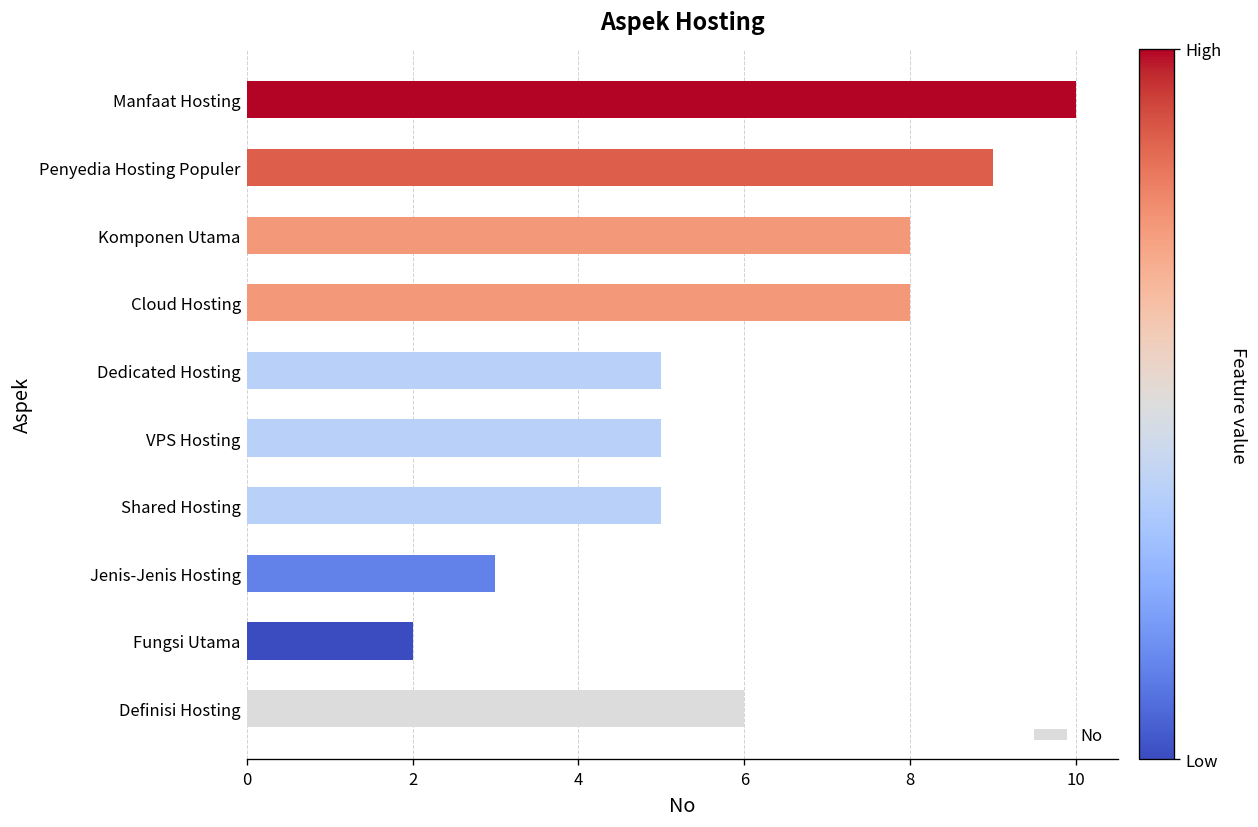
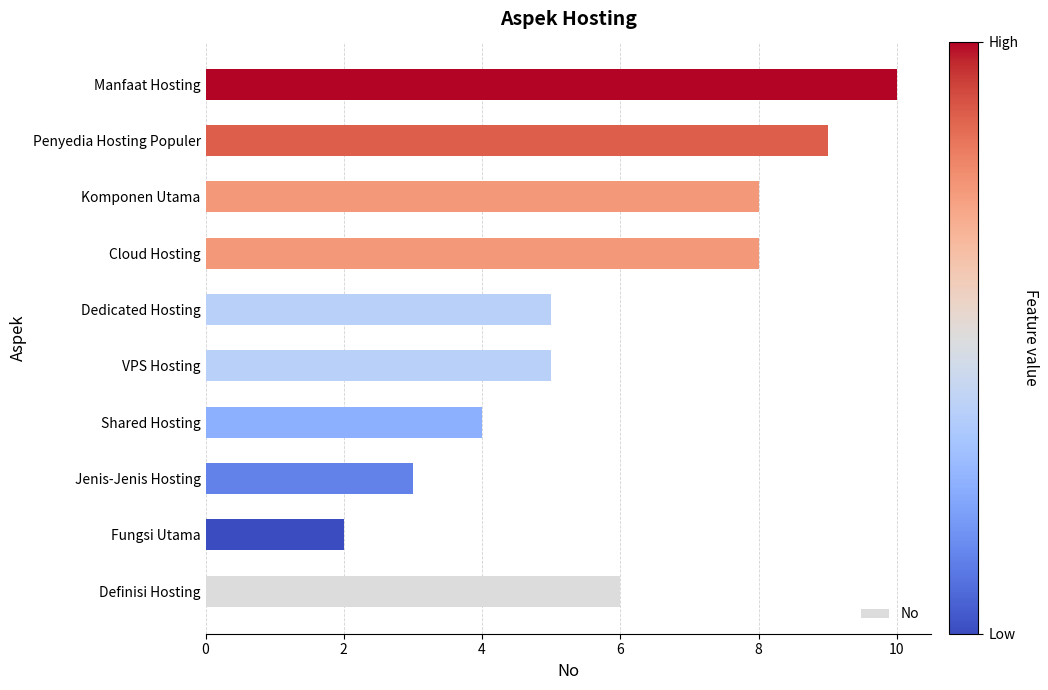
Shared Hosting: 5 -> 4
